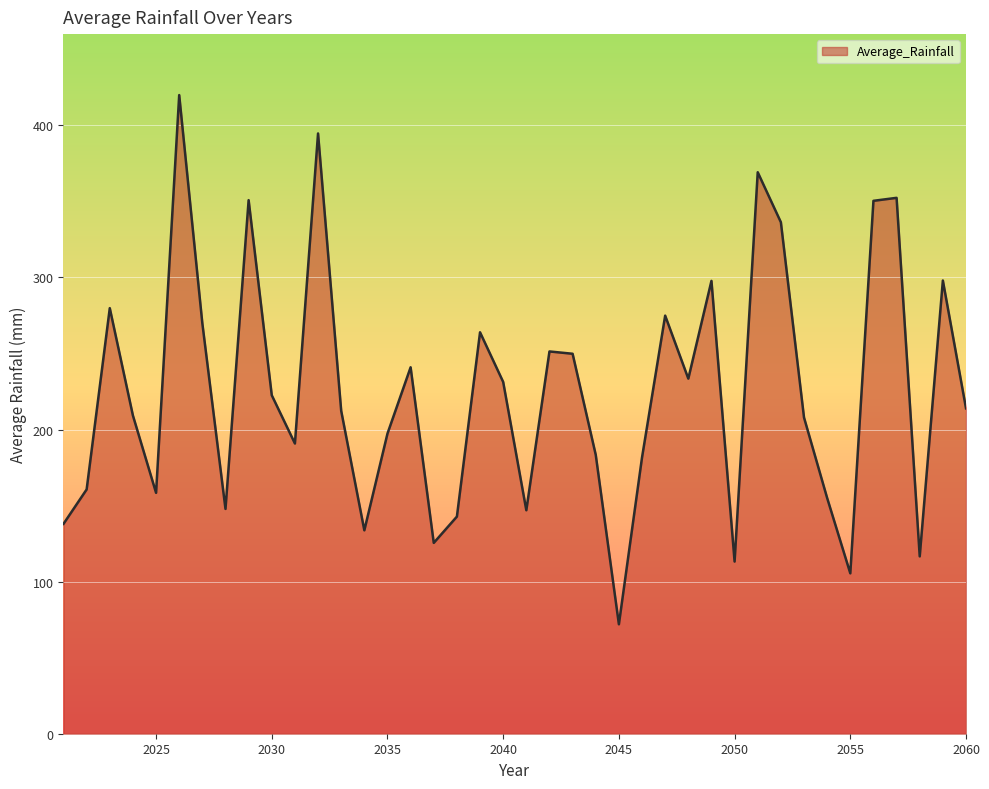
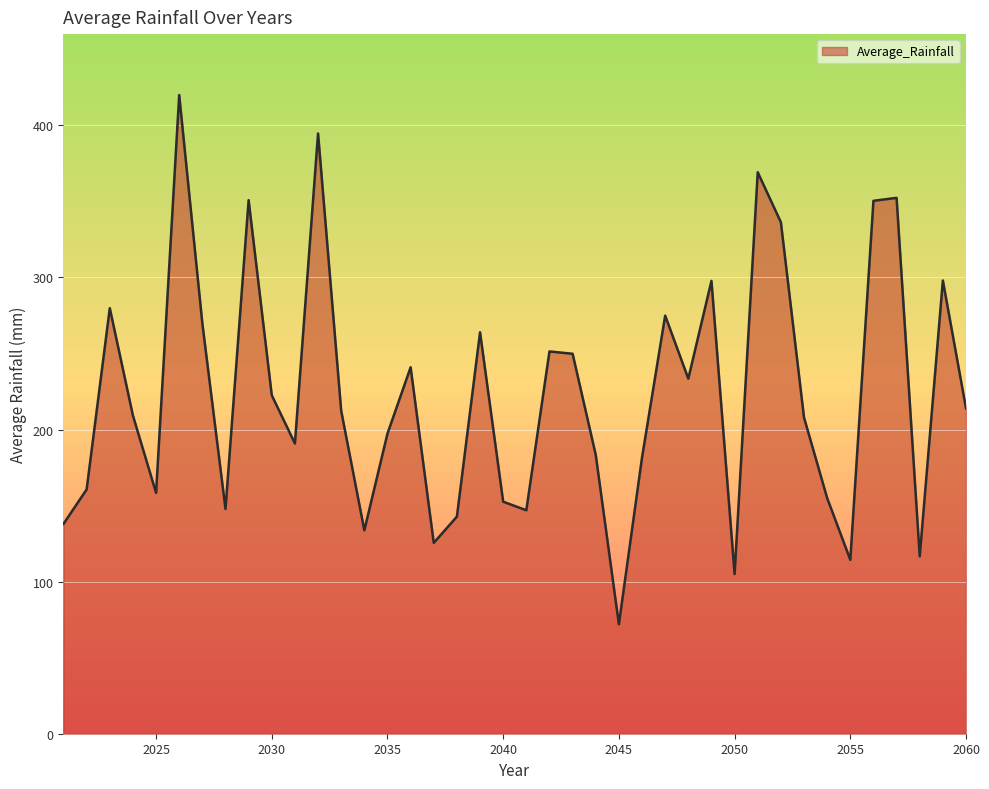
2040: 231 -> 153
2050: 113 -> 105
2055: 105 -> 114
